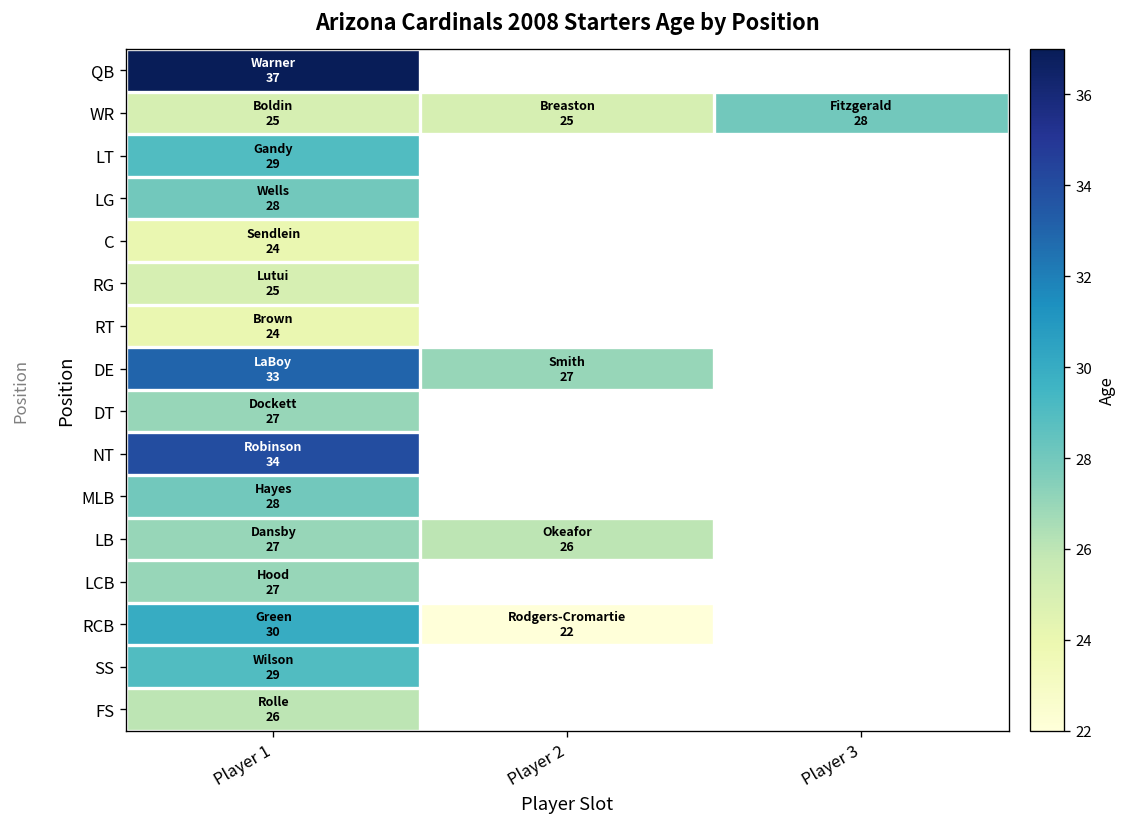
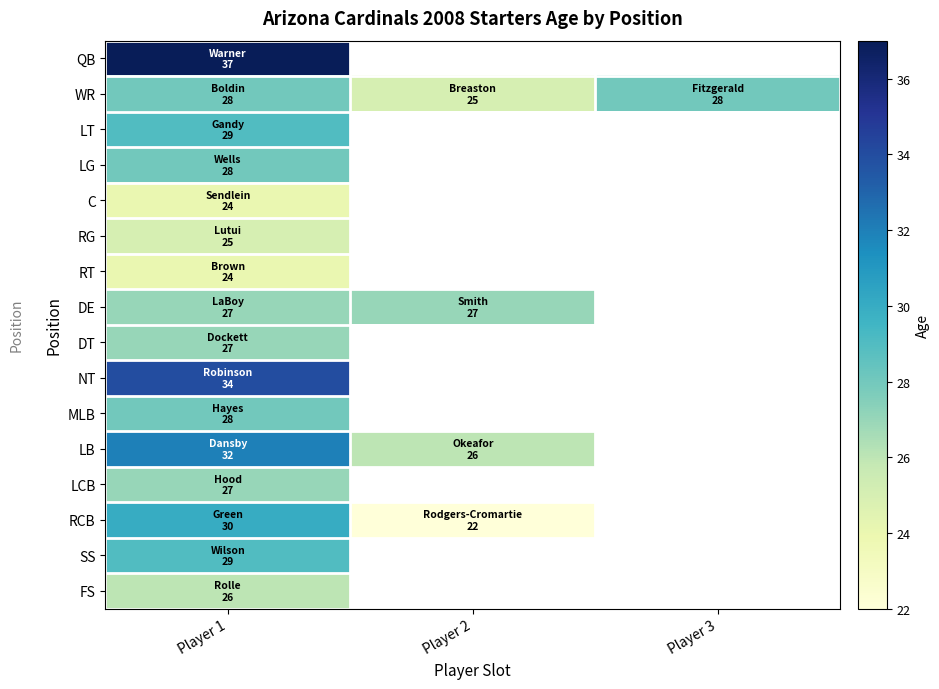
WR, Player 1: 25 -> 28
DE, Player 1: 33 -> 27
LB, Player 1: 27 -> 32
